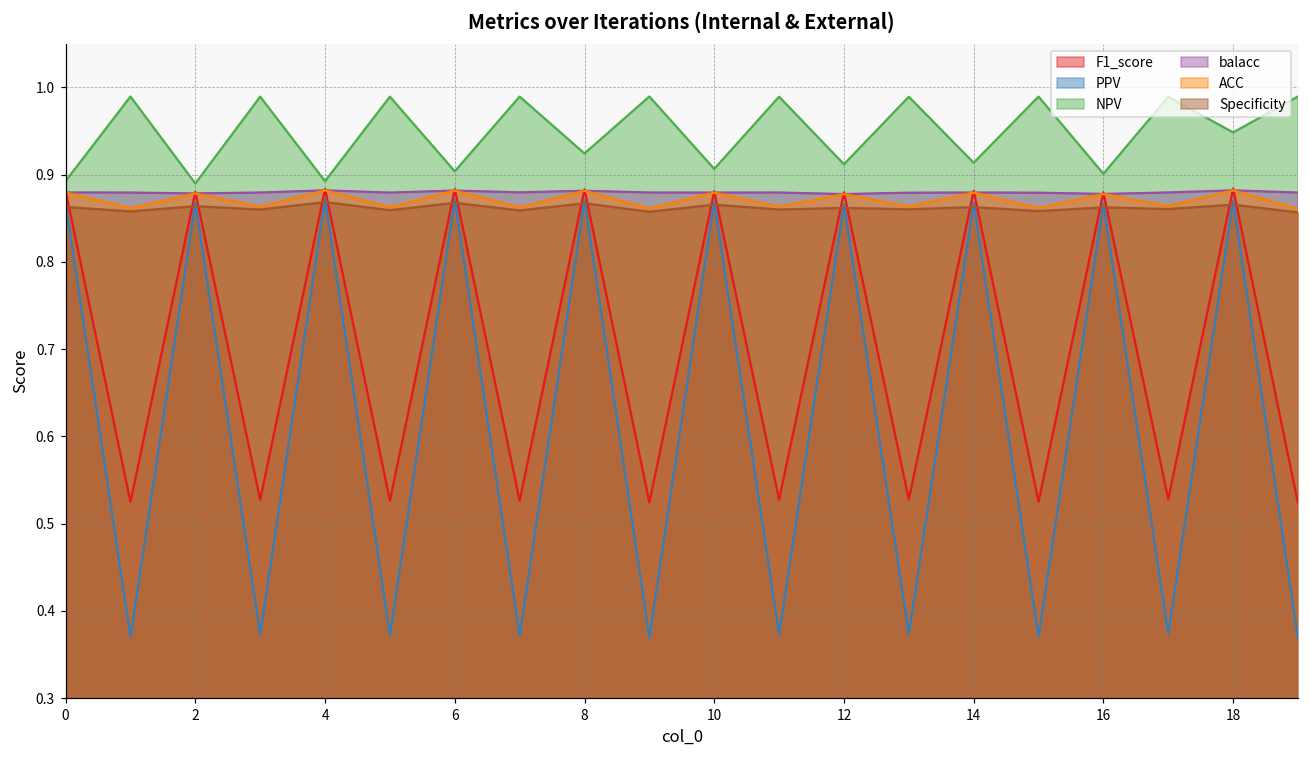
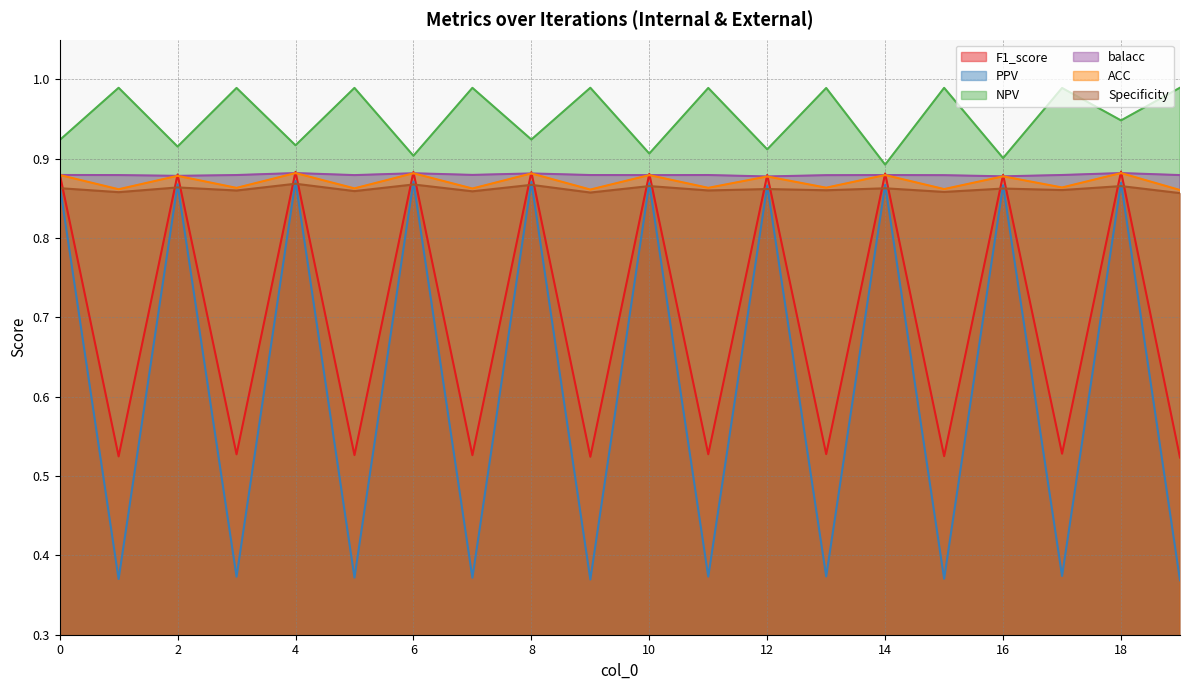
NPV, 0: 0.89 -> 0.92
NPV, 2: 0.89 -> 0.92
NPV, 4: 0.89 -> 0.92
NPV, 14: 0.91 -> 0.89
